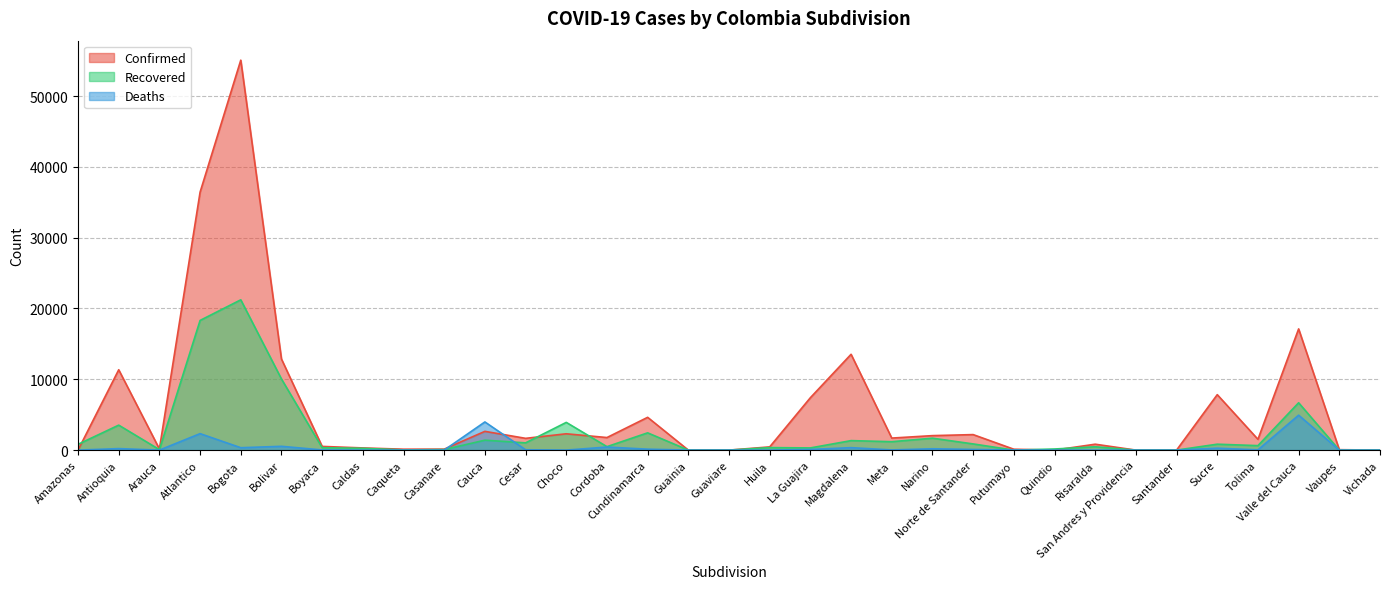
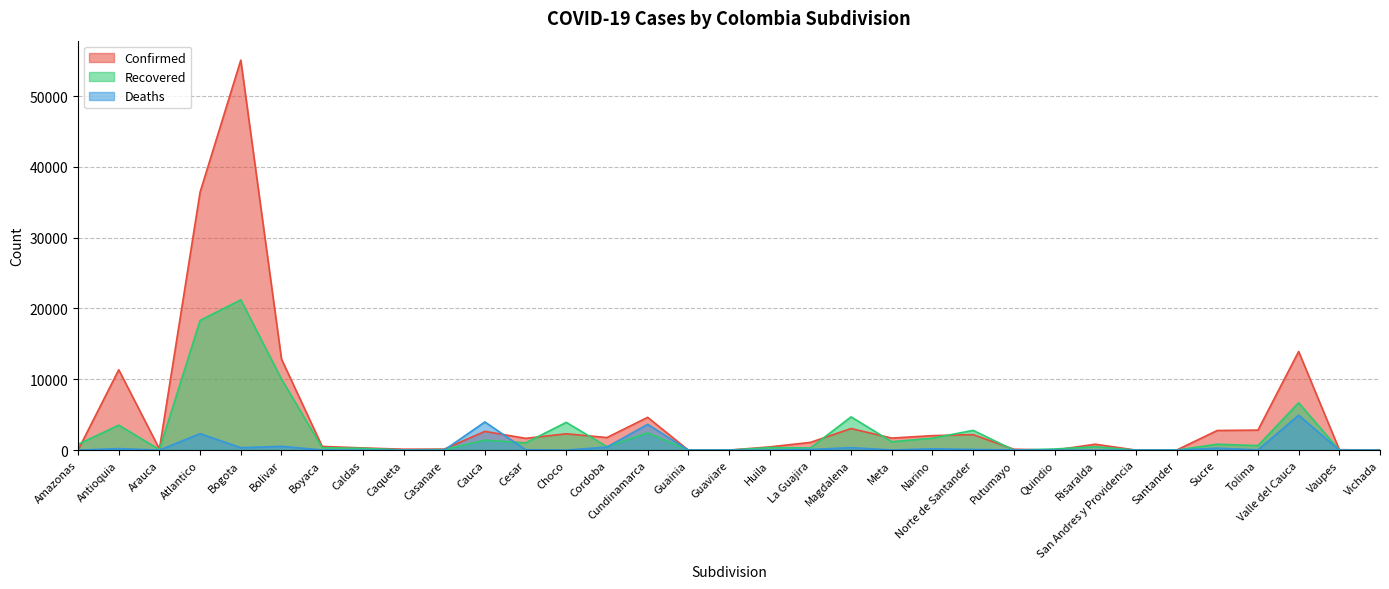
Deaths, Cundinamarca: 0 -> 4000
Confirmed, La Guajira: 7000 -> 1000
Confirmed, Magdalena: 14000 -> 3000
Recovered, Magdalena: 1000 -> 5000
Recovered, Norte de Santander: 1000 -> 3000
Confirmed, Sucre: 8000 -> 3000
Confirmed, Tolima: 2000 -> 3000
Confirmed, Valle del Cauca: 17000 -> 14000
